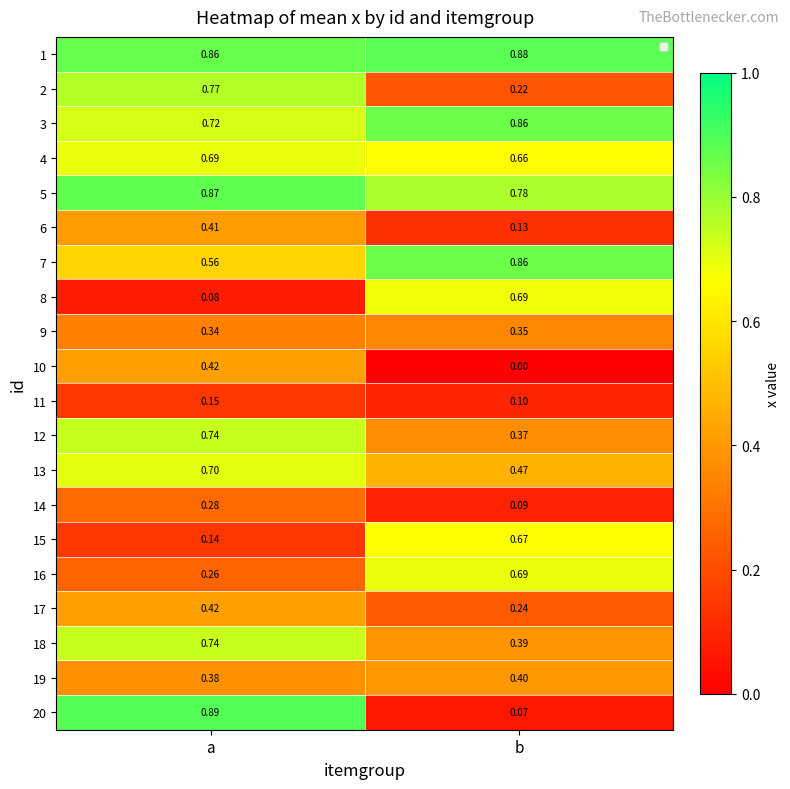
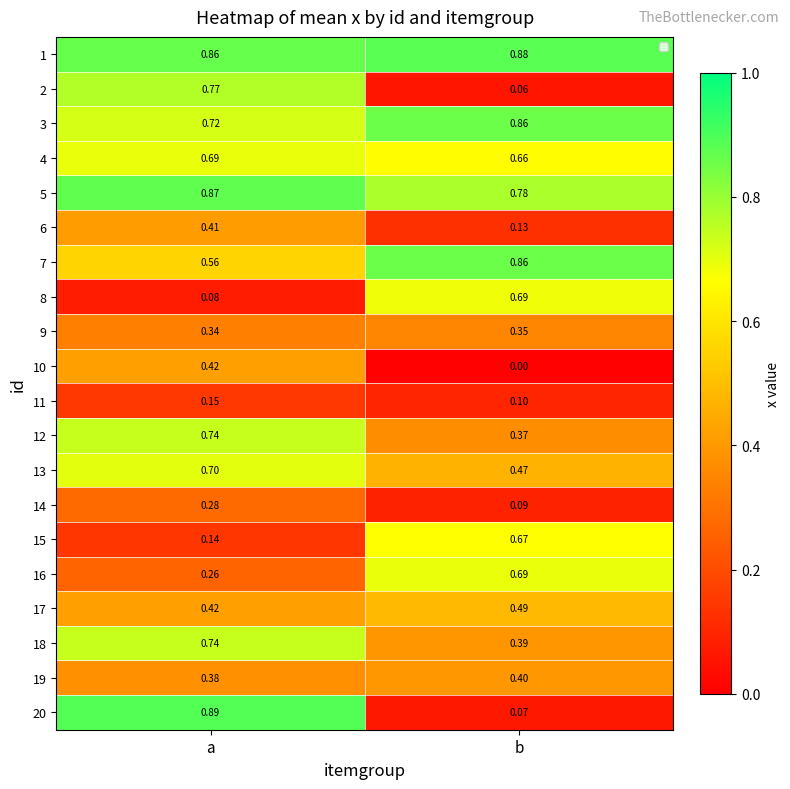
2, b: 0.22 -> 0.06
17, b: 0.24 -> 0.49
